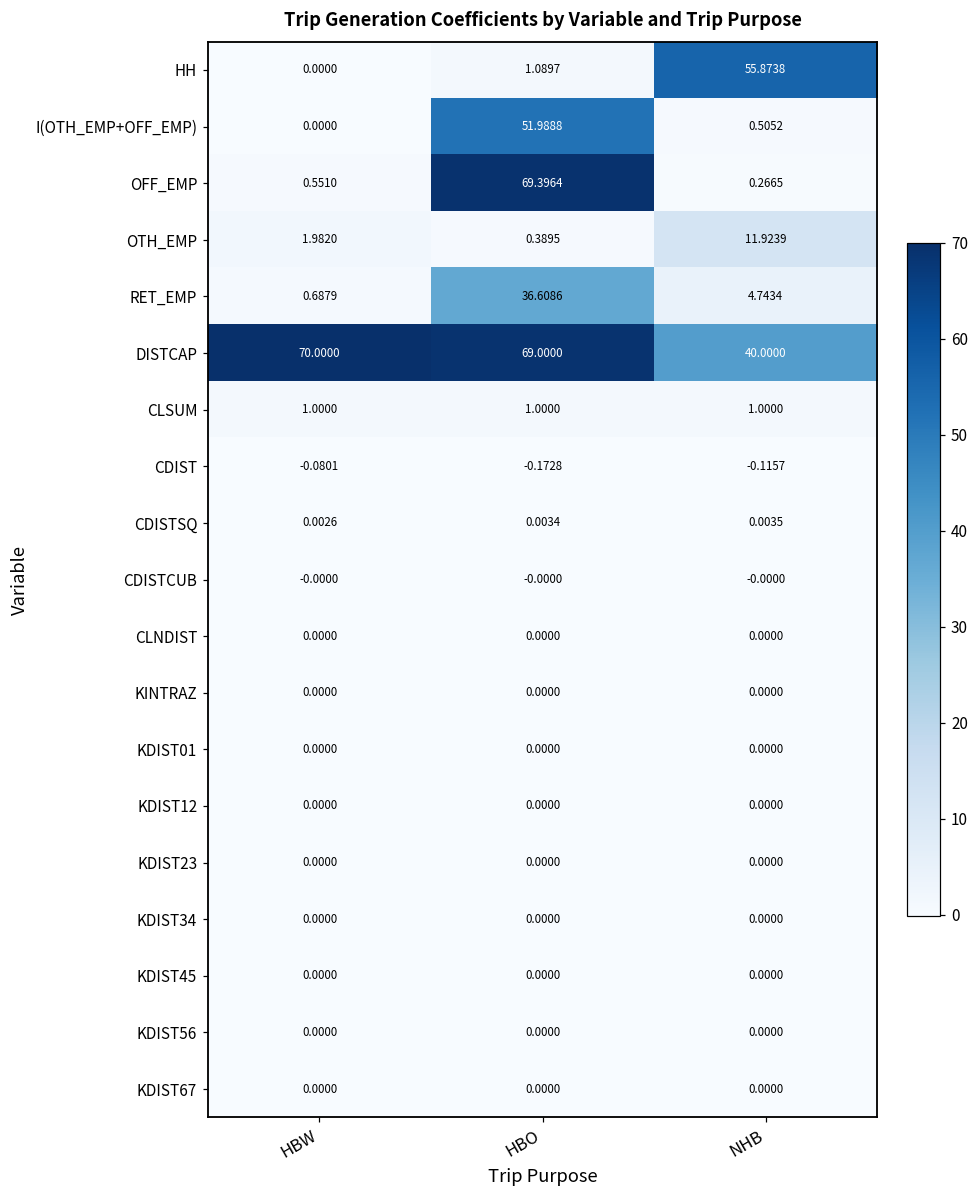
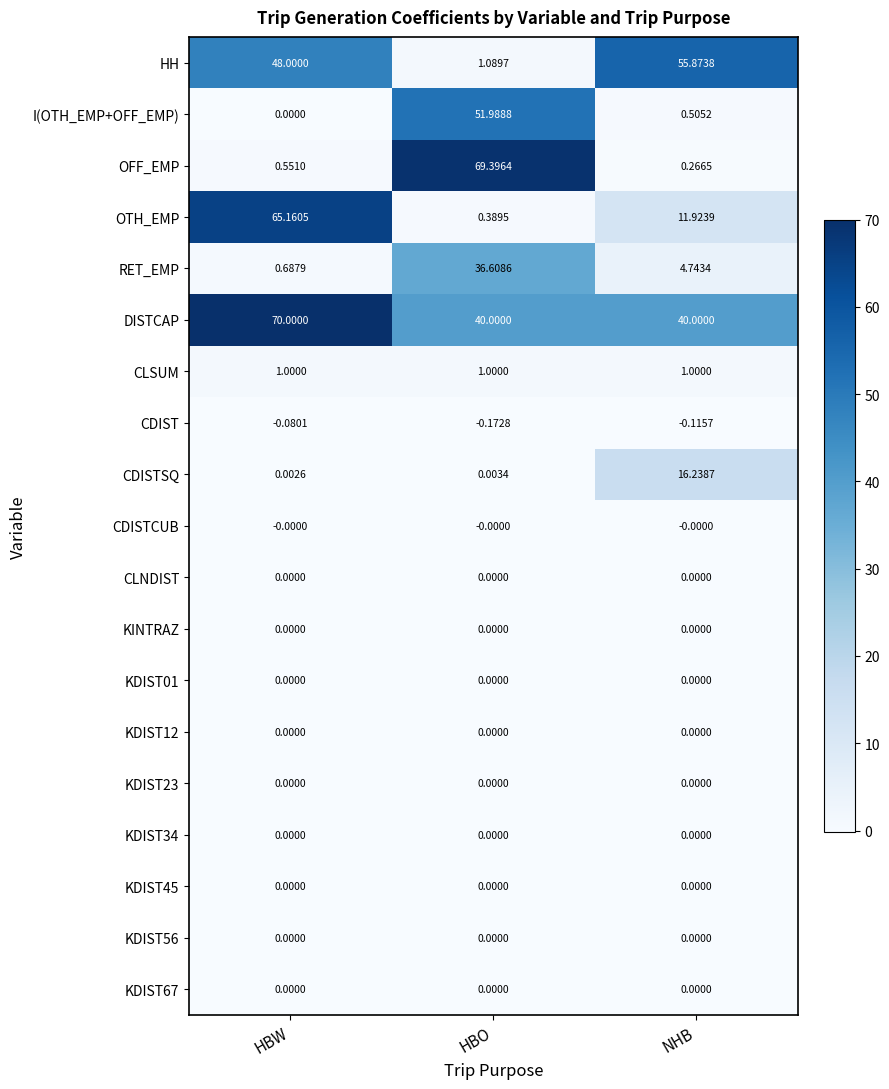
HH, HBW: 0.0000 -> 48.0000
OTH_EMP, HBW: 1.9820 -> 65.1605
DISTCAP, HBO: 69.0000 -> 40.0000
CDISTSQ, NHB: 0.0035 -> 16.2387
